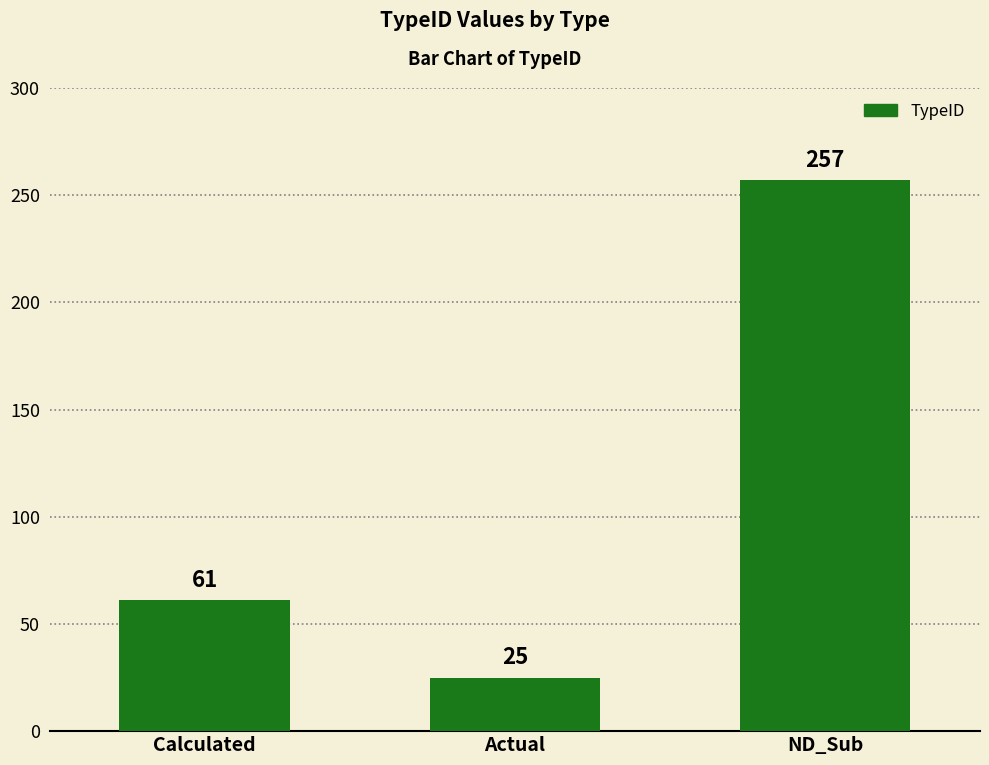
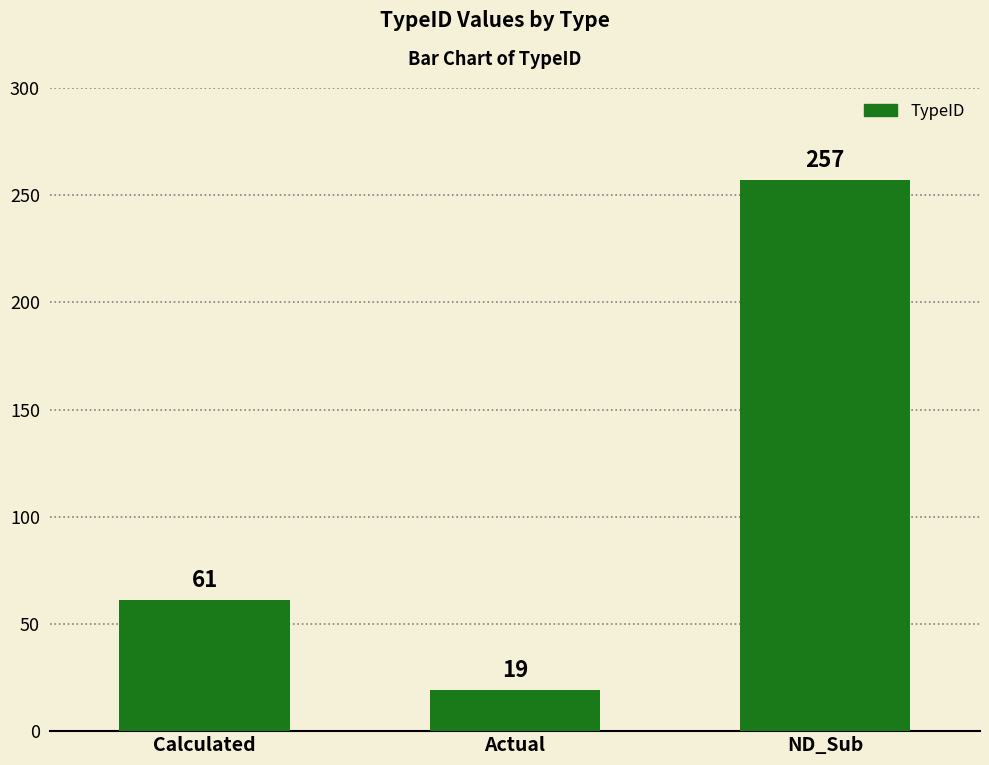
Actual: 25 -> 19
